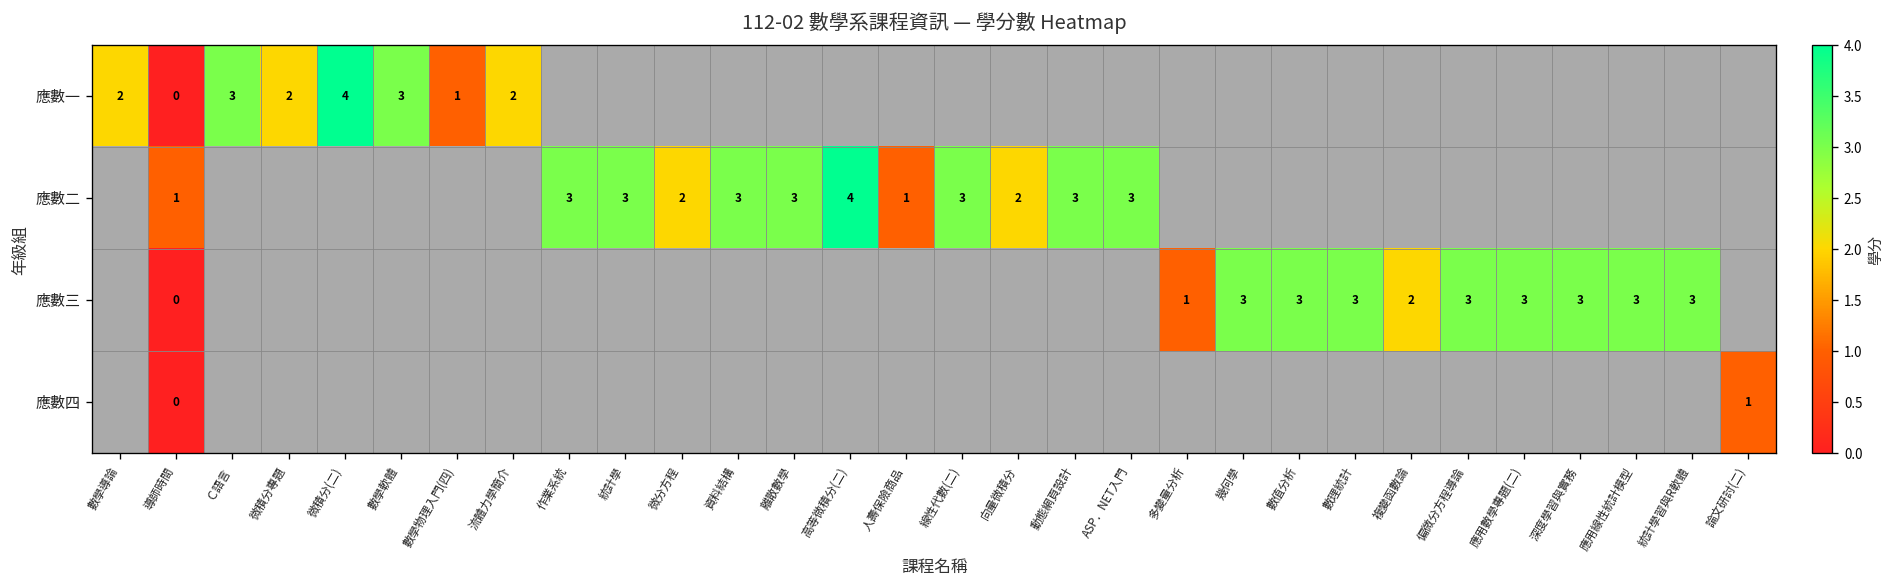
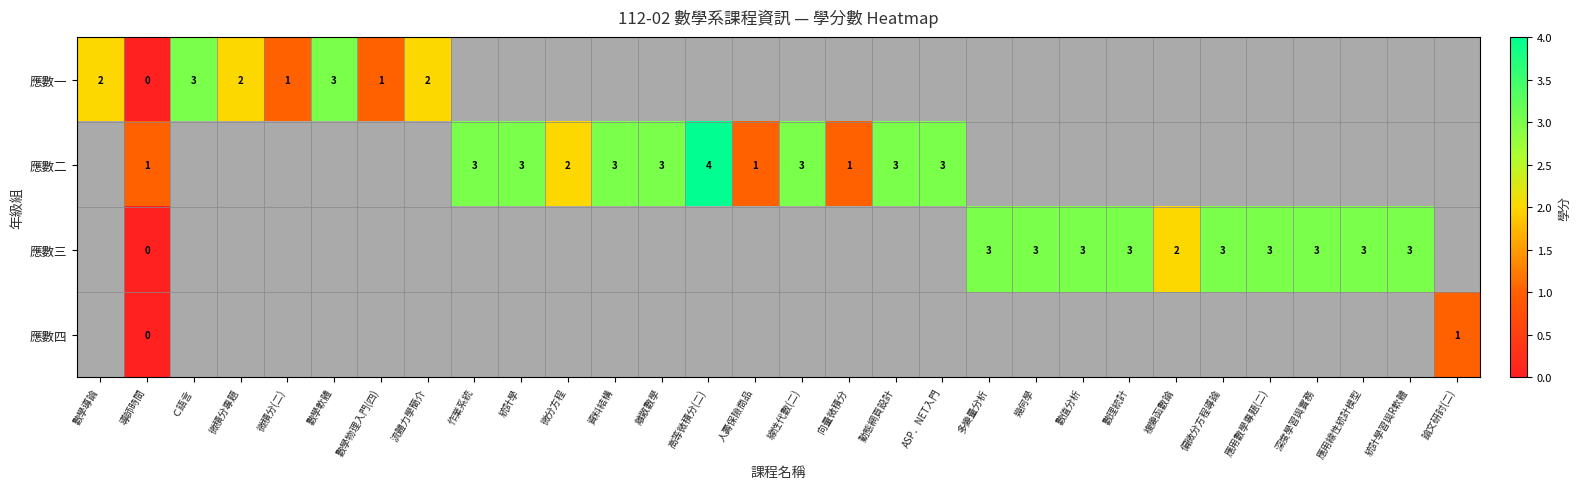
應數一, 微積分(二): 4 -> 1
應數二, 向量微積分: 2 -> 1
應數三, 多變量分析: 1 -> 3
